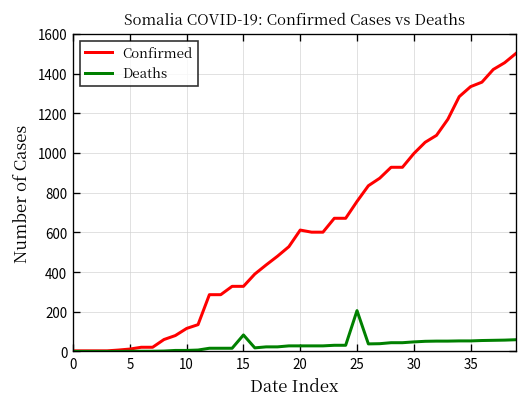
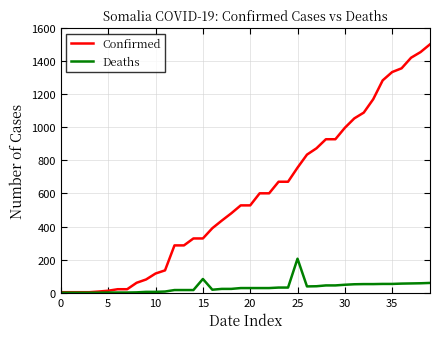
Confirmed, 20: 610 -> 530
